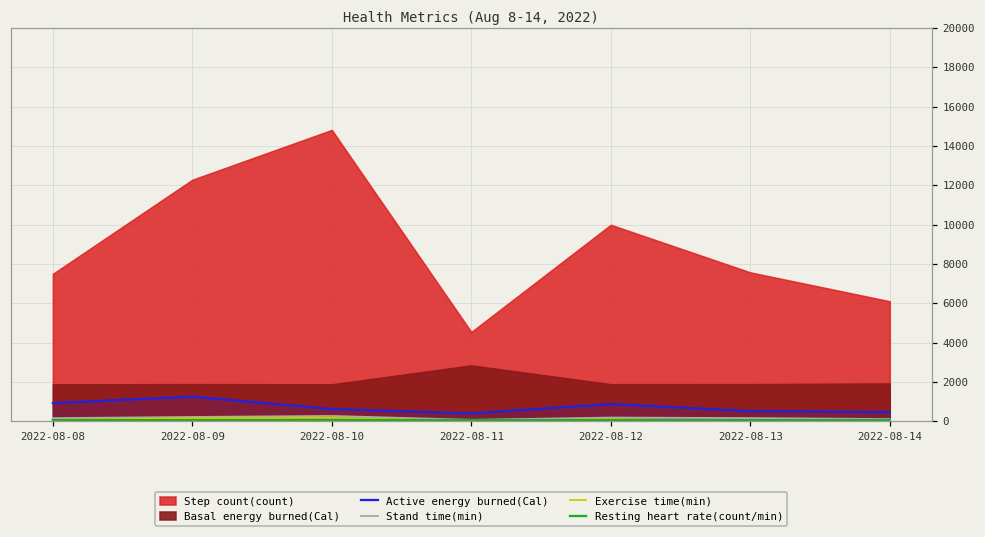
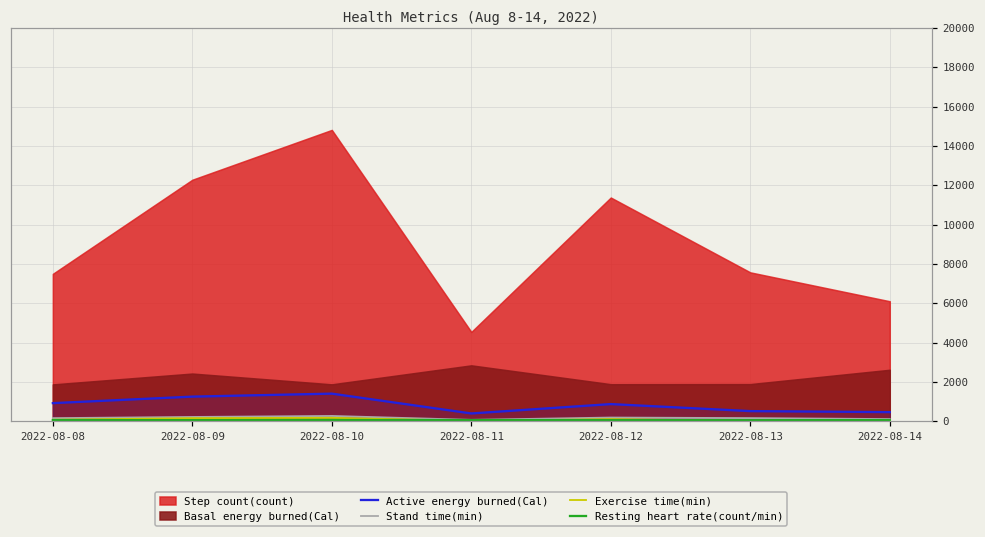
Basal energy burned(Cal), 2022-08-09: 1900 -> 2400
Active energy burned(Cal), 2022-08-10: 600 -> 1400
Step count(count), 2022-08-12: 10000 -> 11400
Basal energy burned(Cal), 2022-08-14: 1900 -> 2600
